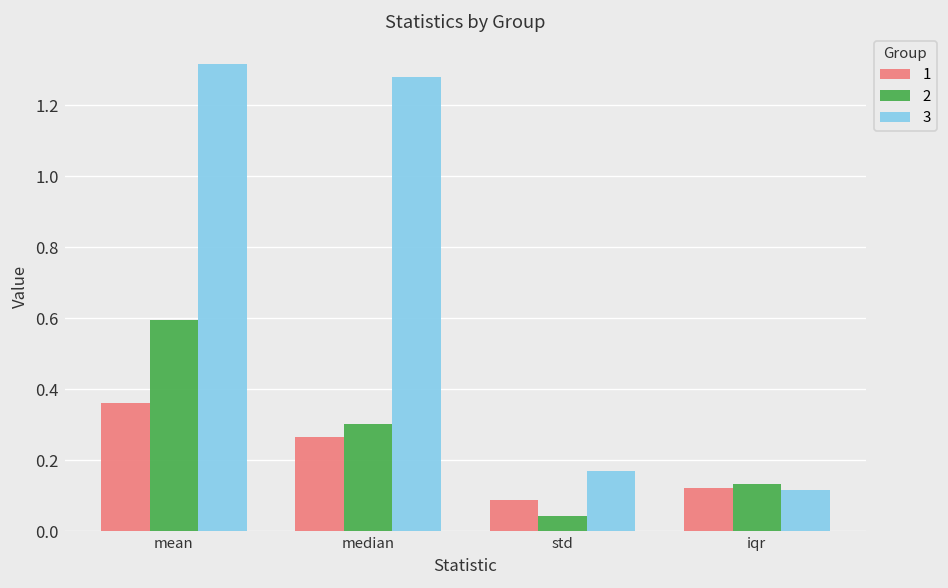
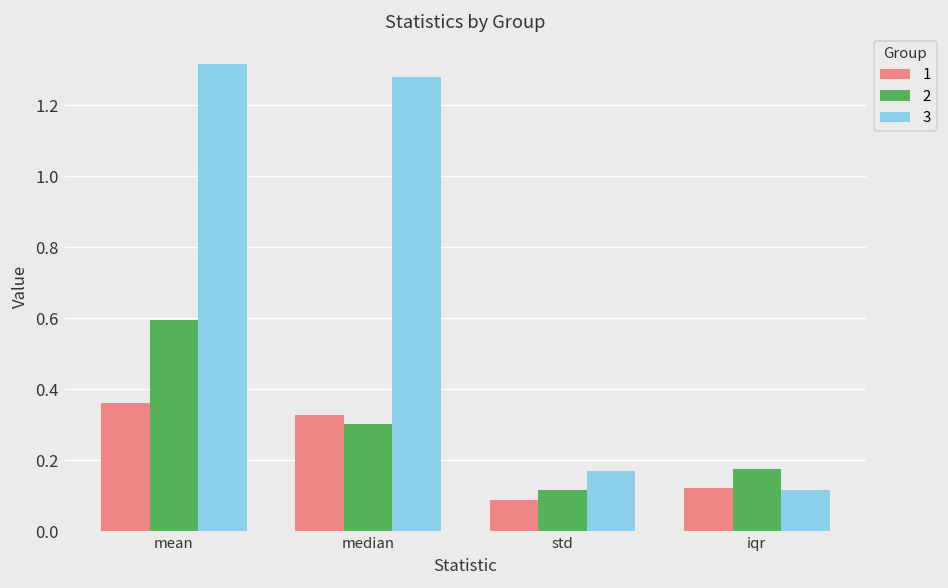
1, median: 0.26 -> 0.33
2, std: 0.04 -> 0.12
2, iqr: 0.13 -> 0.17
